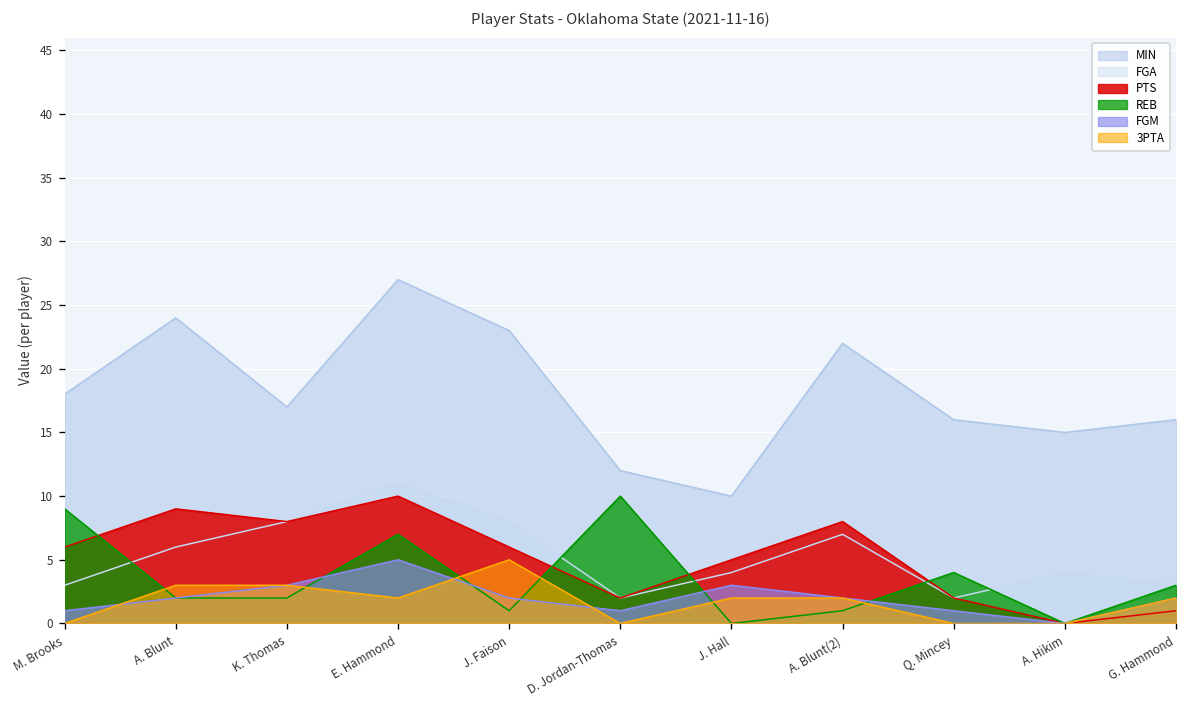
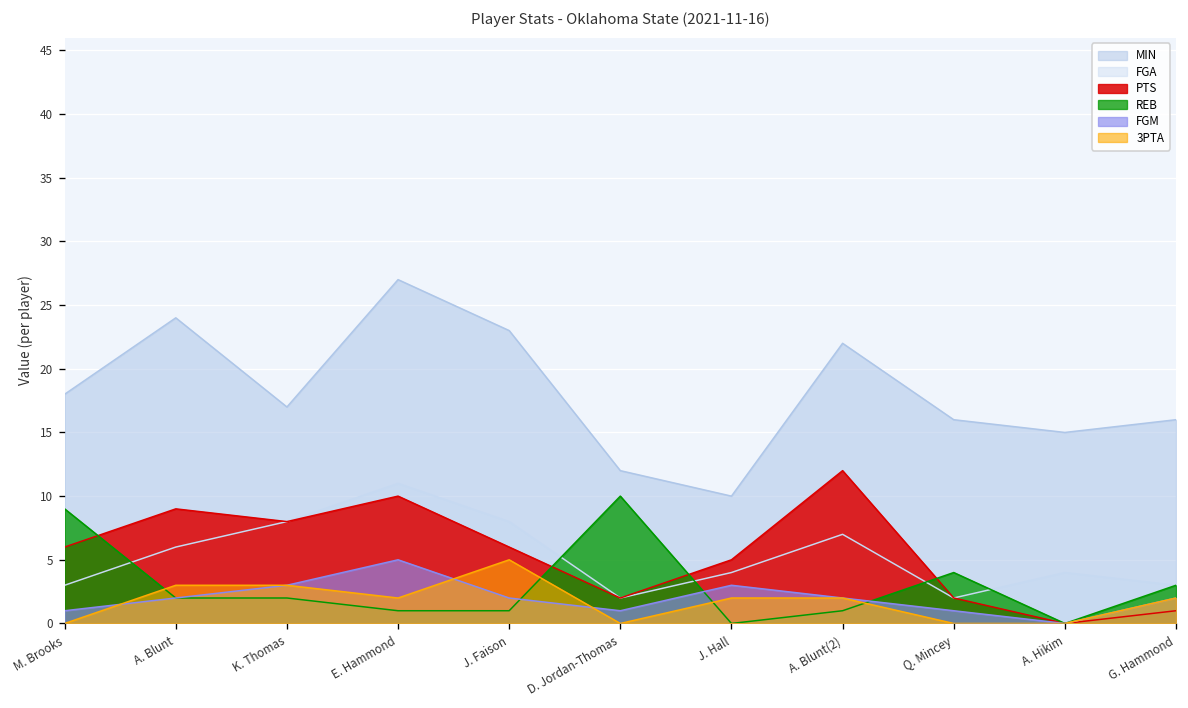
REB, E. Hammond: 7 -> 1
PTS, A. Blunt(2): 8 -> 12
